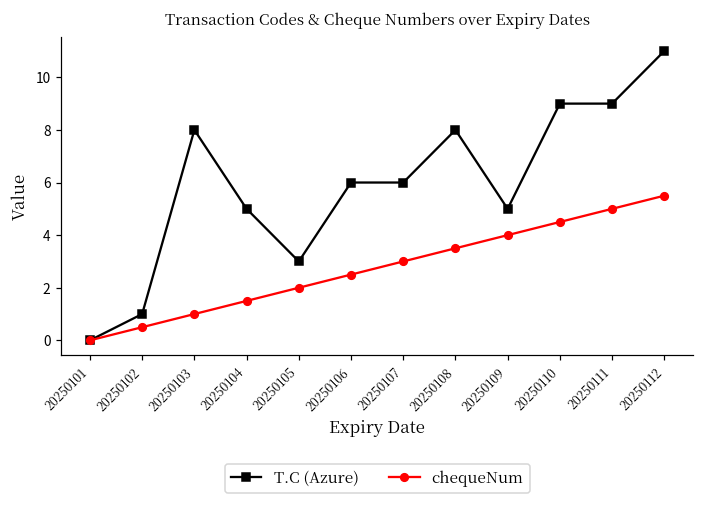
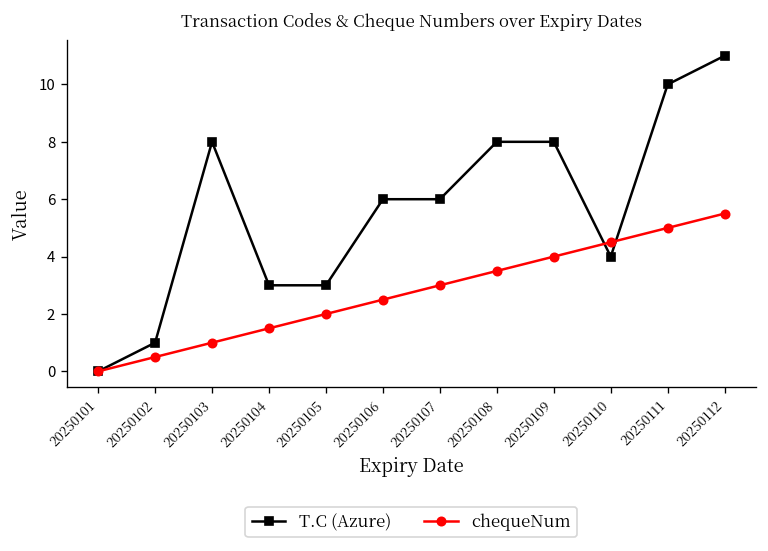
T.C (Azure), 20250104: 5.0 -> 3.0
T.C (Azure), 20250109: 5.0 -> 8.0
T.C (Azure), 20250110: 9.0 -> 4.0
T.C (Azure), 20250111: 9.0 -> 10.0
